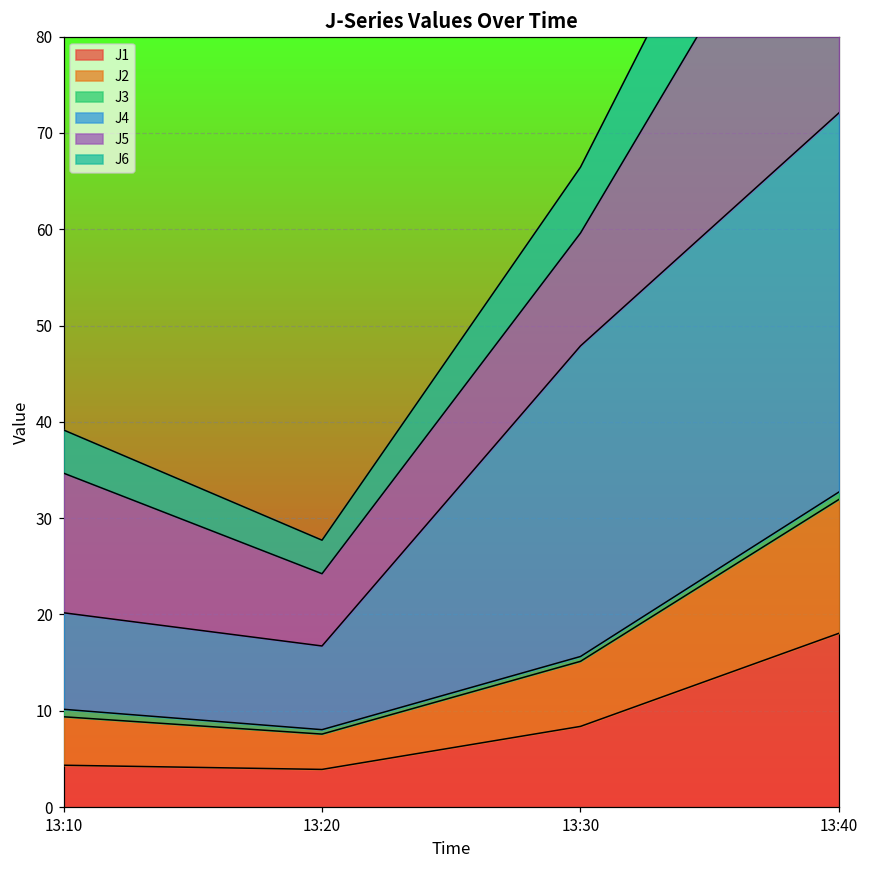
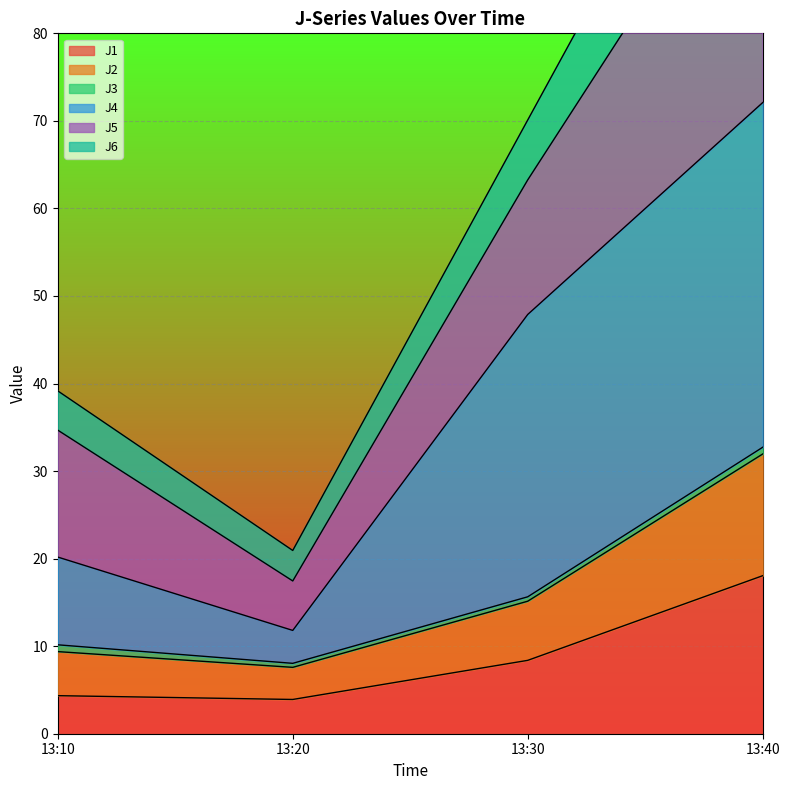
J4, 13:20: 9 -> 4
J5, 13:20: 8 -> 6
J5, 13:30: 12 -> 15
